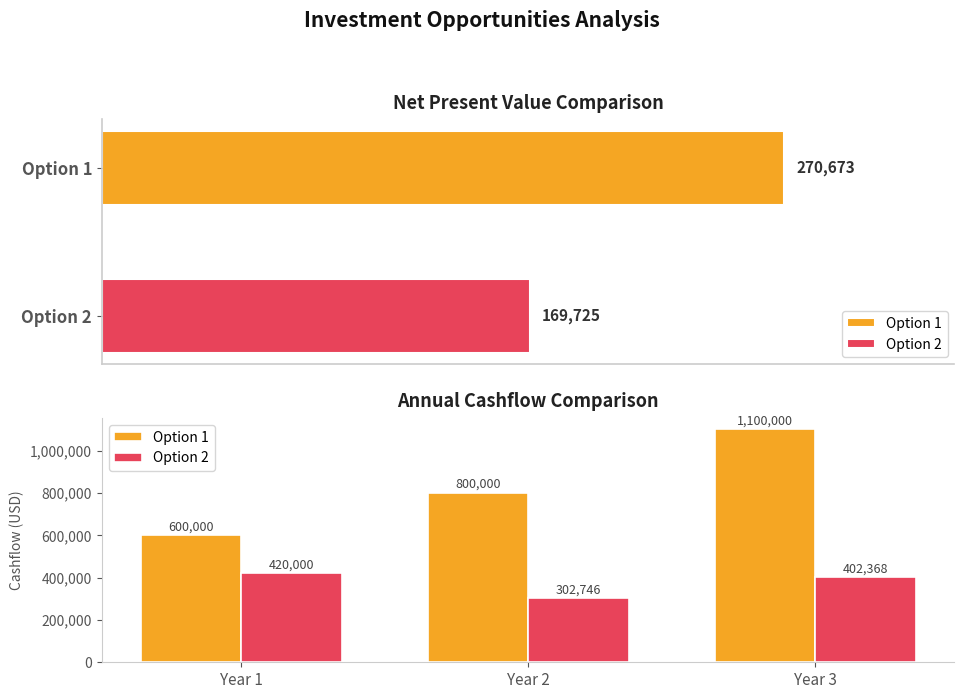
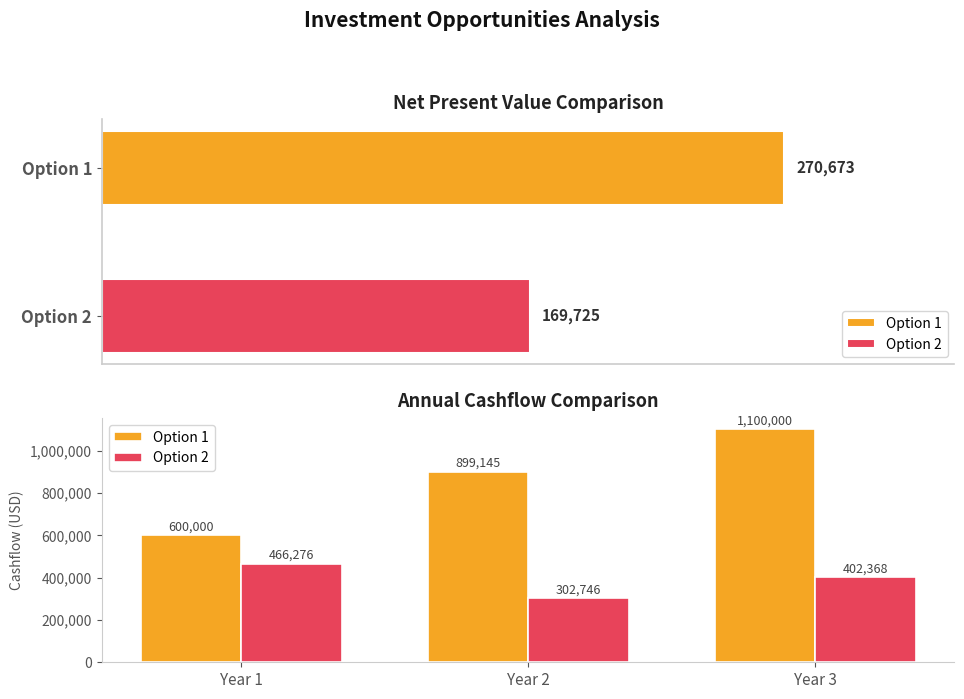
Annual Cashflow Comparison, Option 2, Year 1: 420,000 -> 466,276
Annual Cashflow Comparison, Option 1, Year 2: 800,000 -> 899,145
